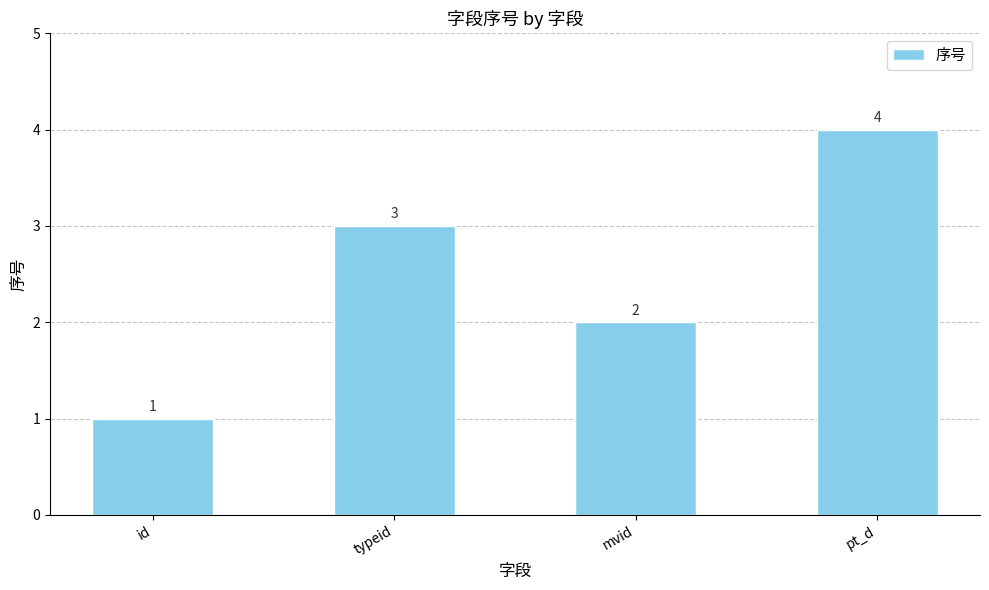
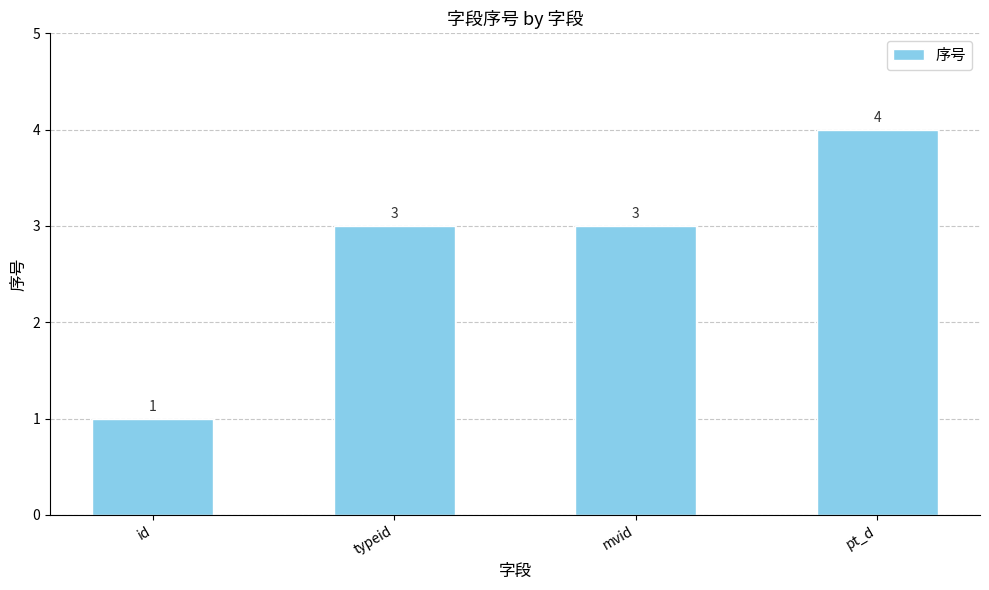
mvid: 2 -> 3
